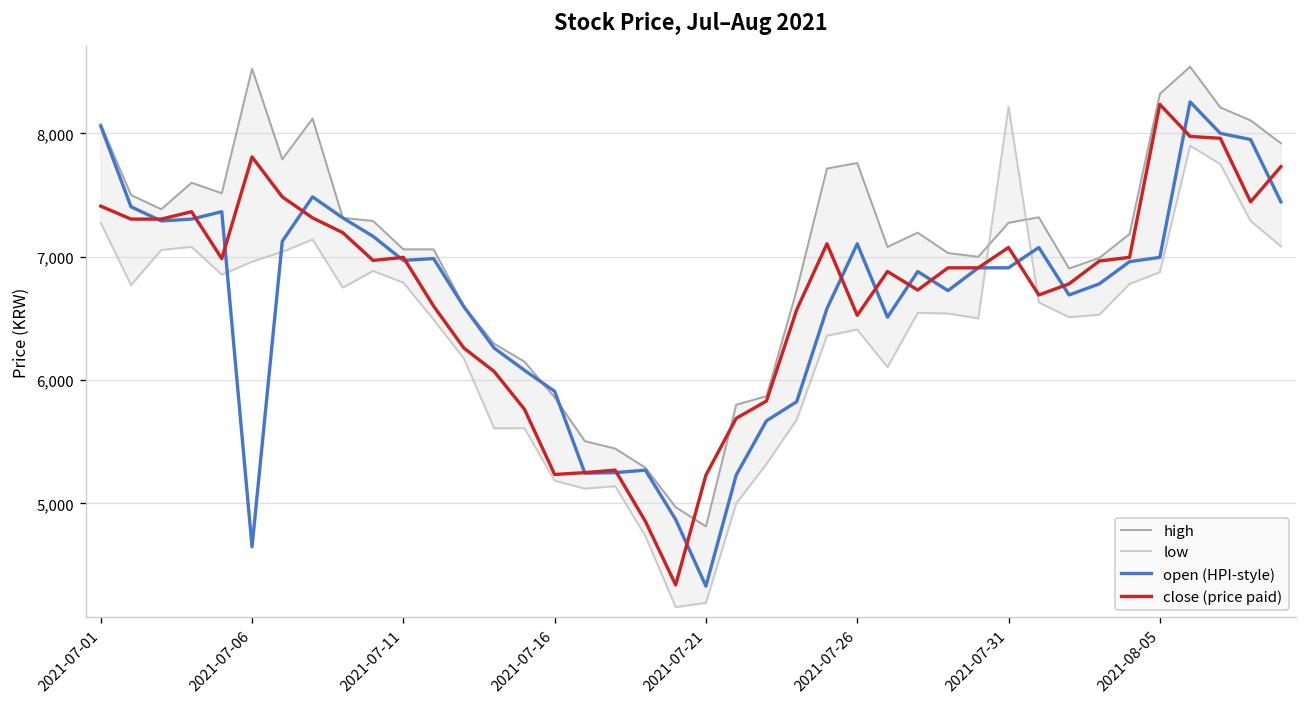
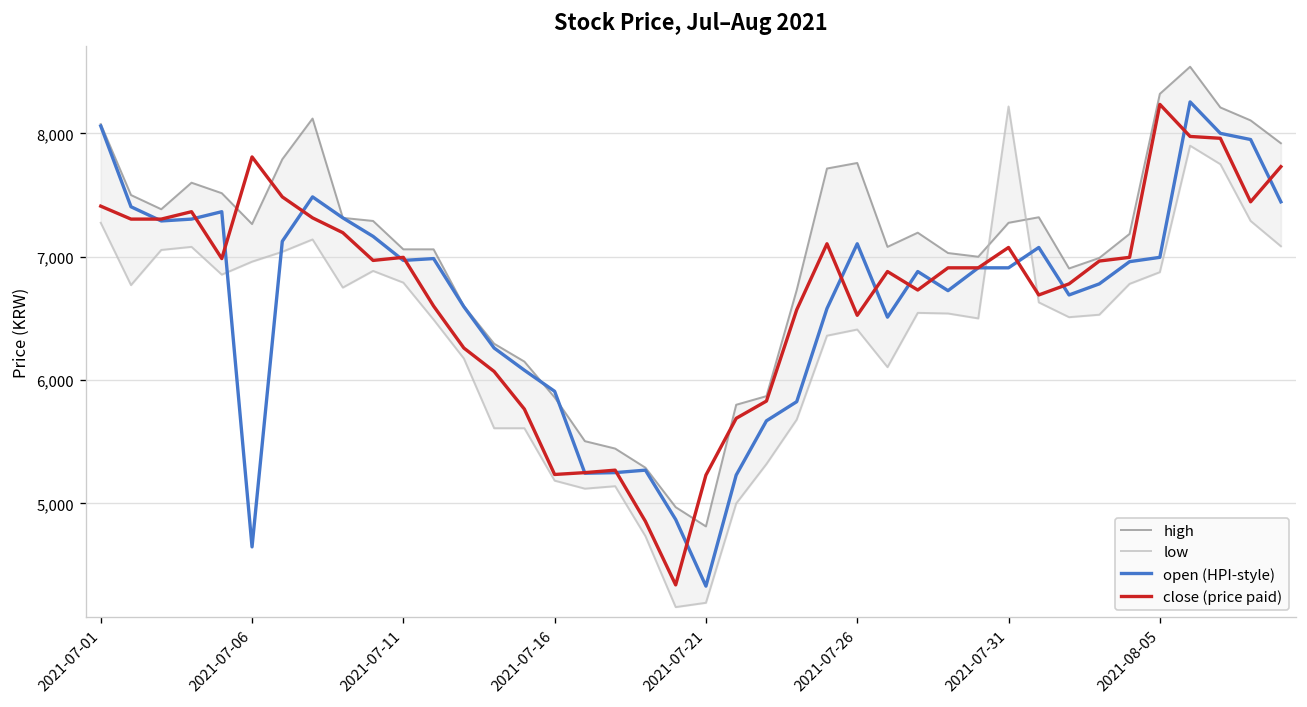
high, 2021-07-06: 8,530 -> 7,270
